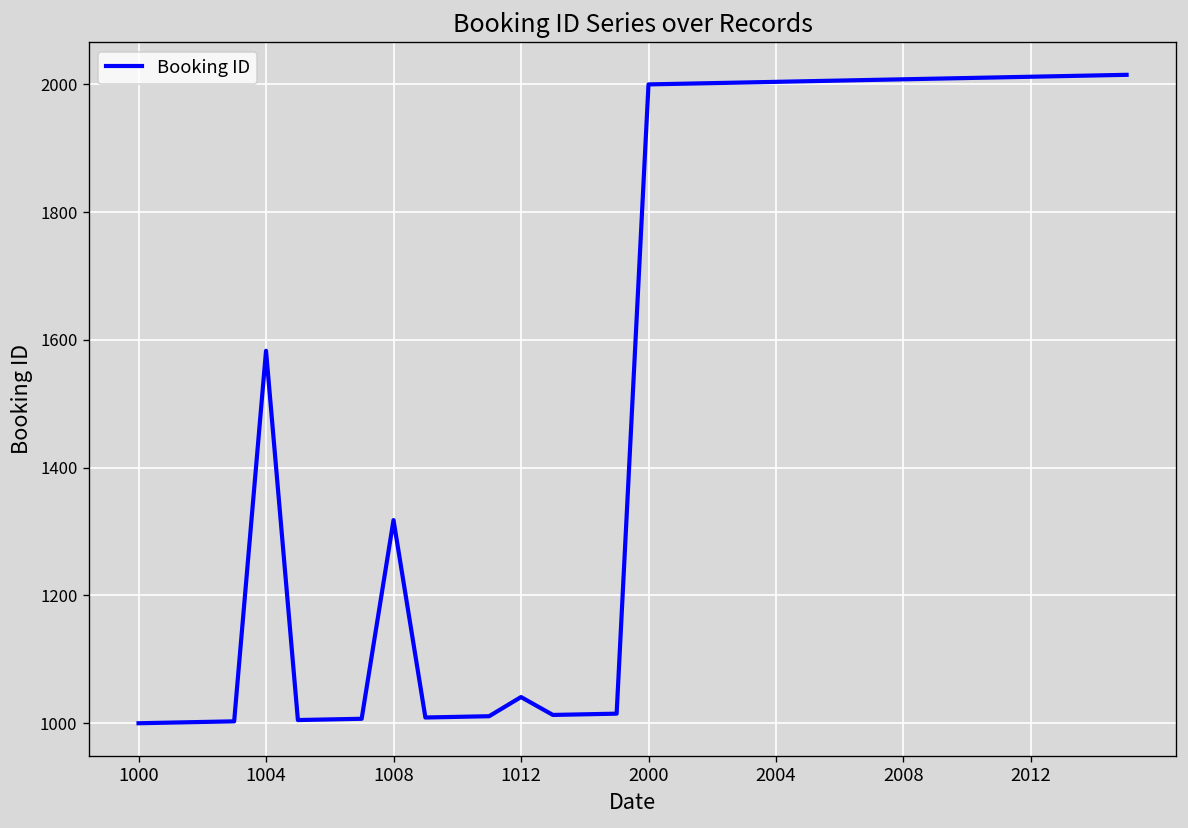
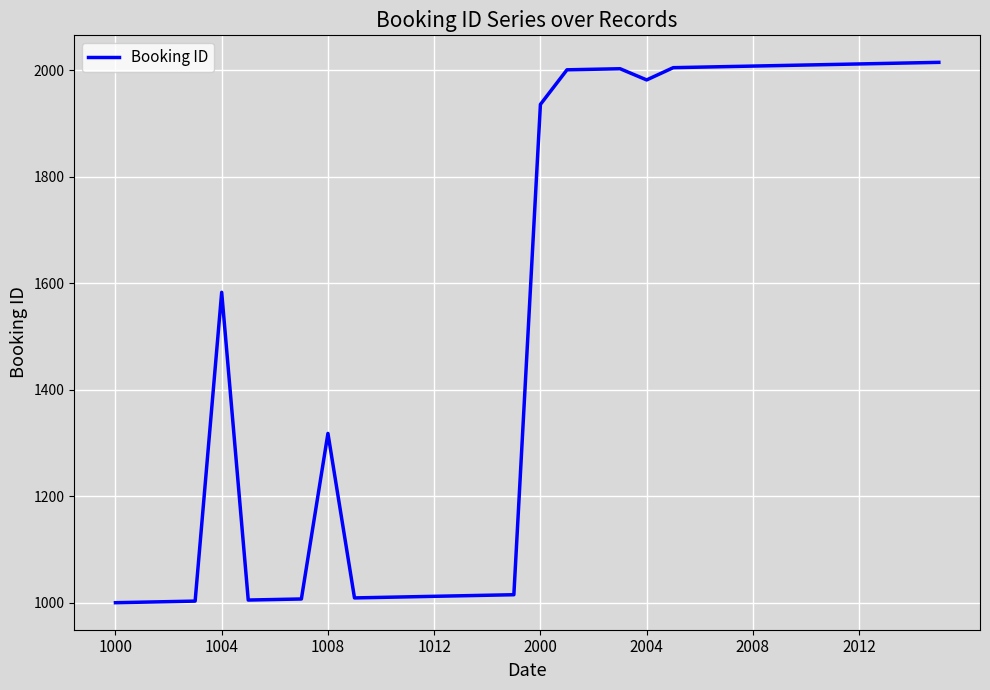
1012: 1040 -> 1010
2000: 2000 -> 1940
2004: 2000 -> 1980
